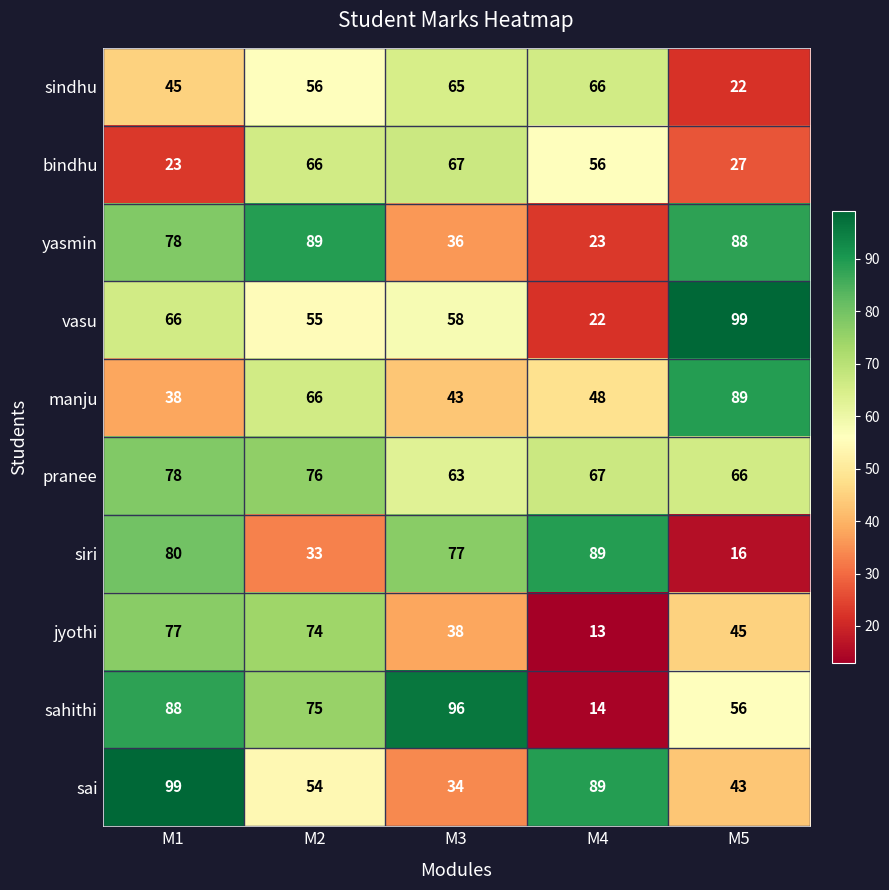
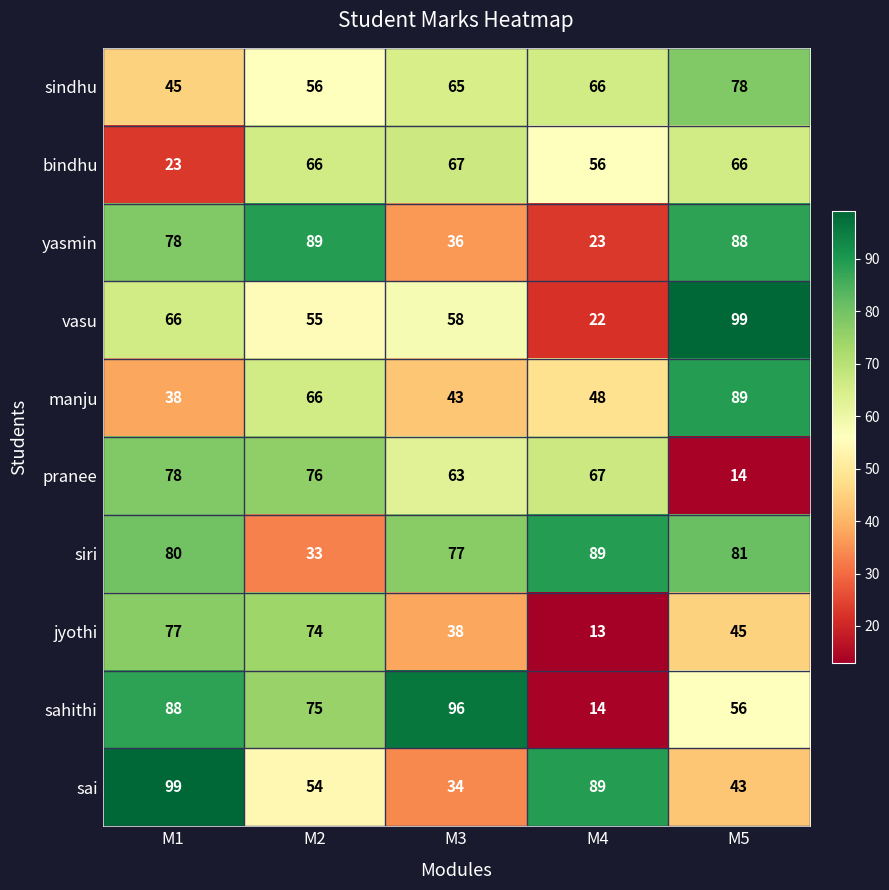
sindhu, M5: 22 -> 78
bindhu, M5: 27 -> 66
pranee, M5: 66 -> 14
siri, M5: 16 -> 81
